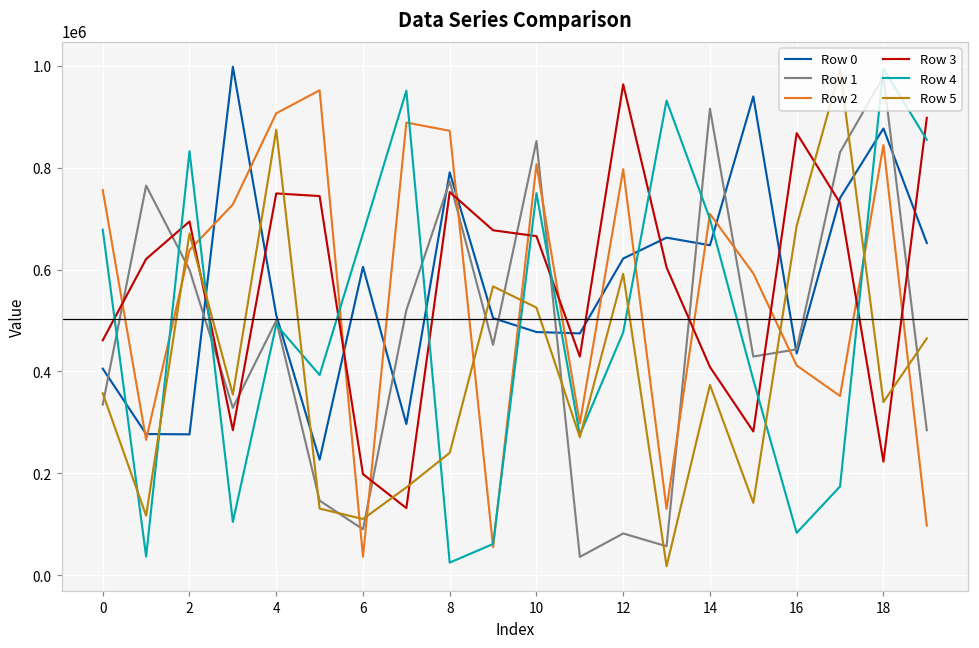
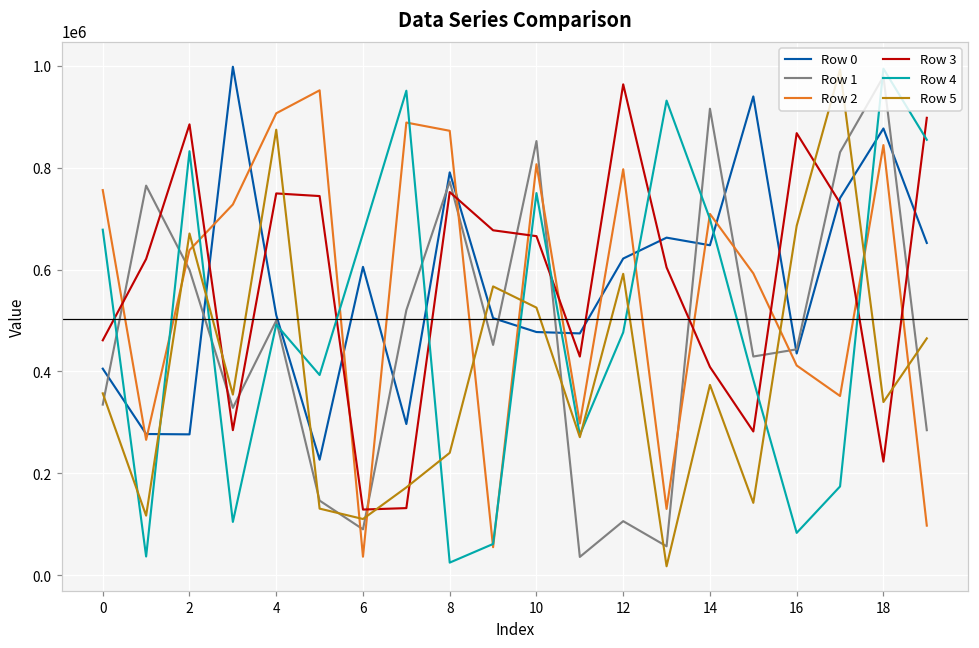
Row 3, 2: 690000 -> 880000
Row 3, 6: 200000 -> 130000
Row 1, 12: 80000 -> 110000
